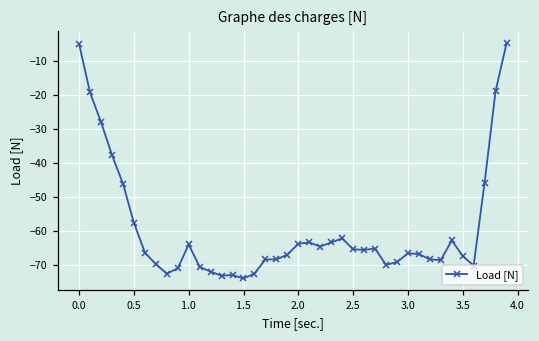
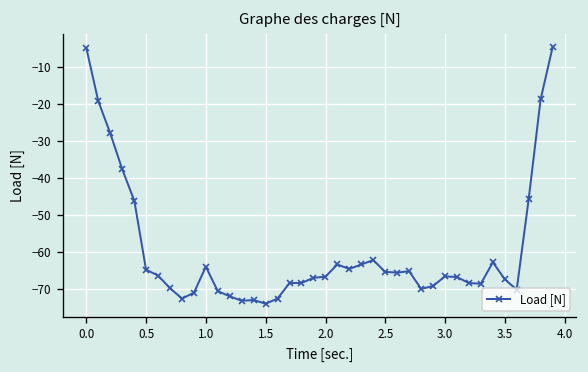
0.5: -58 -> -65
2.0: -64 -> -67
